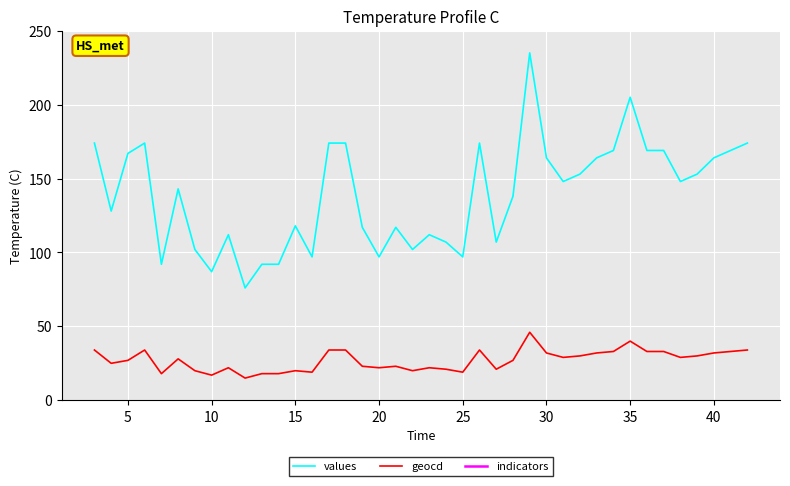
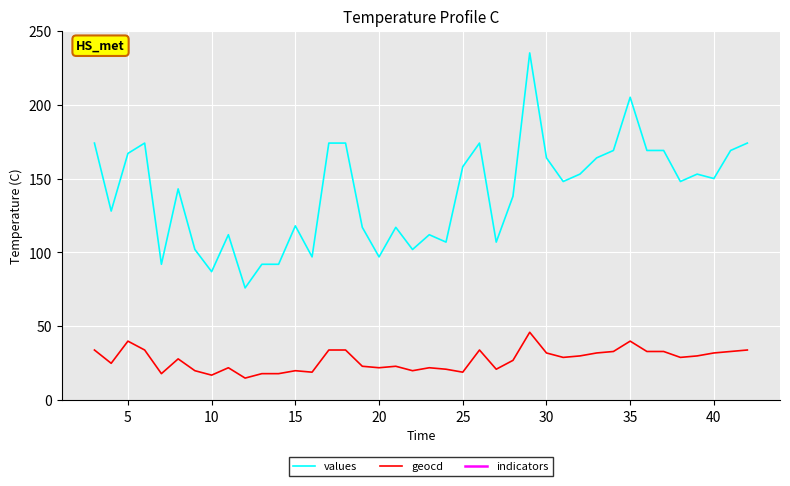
geocd, 5: 27 -> 40
values, 25: 97 -> 158
values, 40: 164 -> 150
